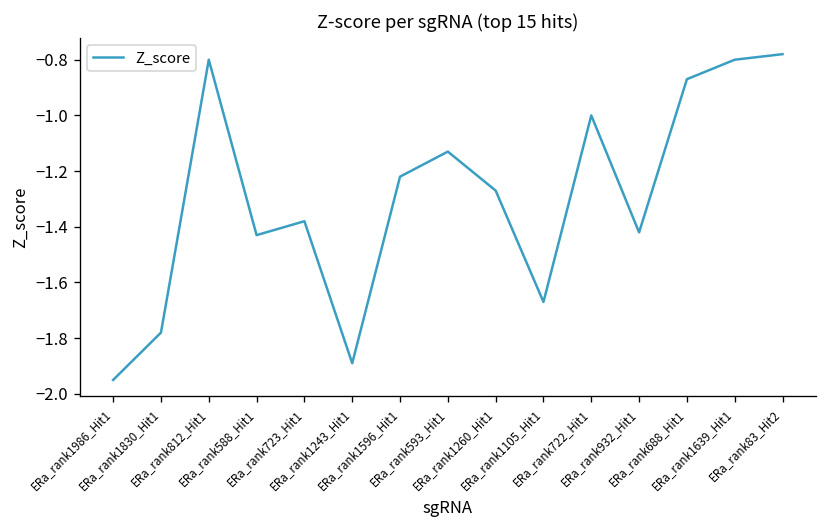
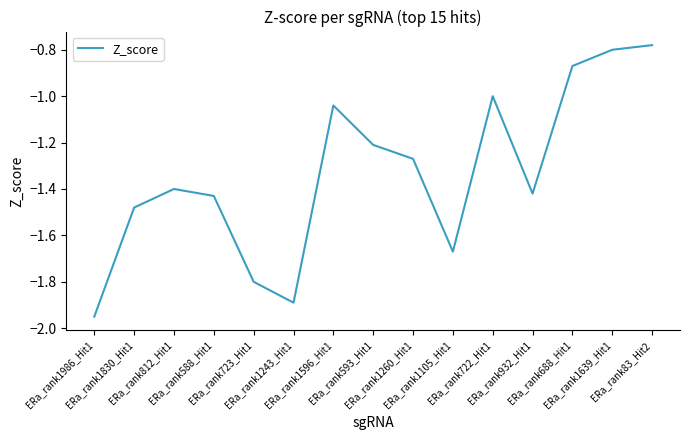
ERa_rank1830_Hit1: -1.78 -> -1.48
ERa_rank812_Hit1: -0.8 -> -1.4
ERa_rank723_Hit1: -1.38 -> -1.80
ERa_rank1596_Hit1: -1.22 -> -1.04
ERa_rank593_Hit1: -1.13 -> -1.21
